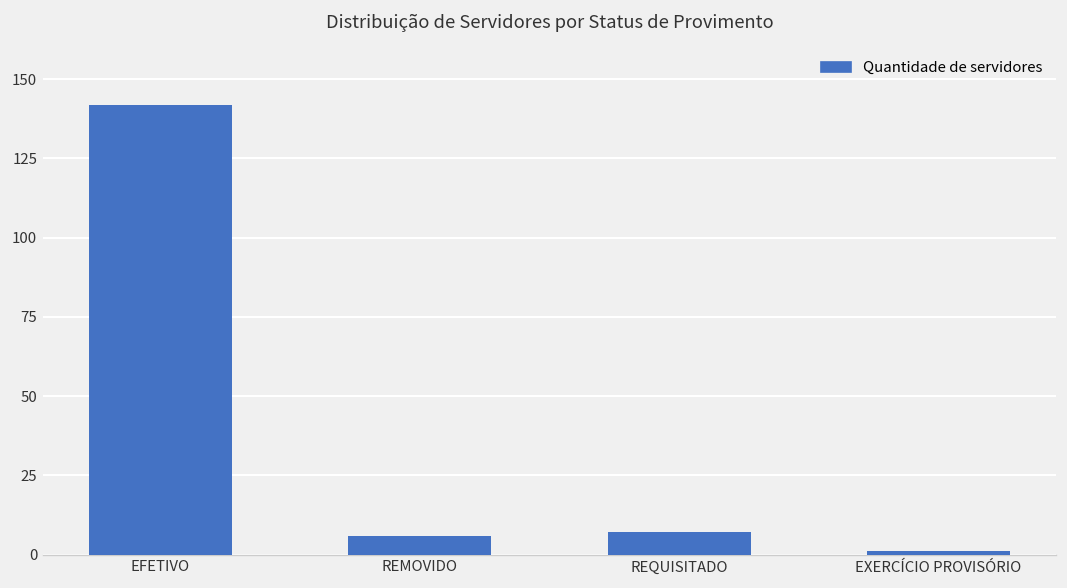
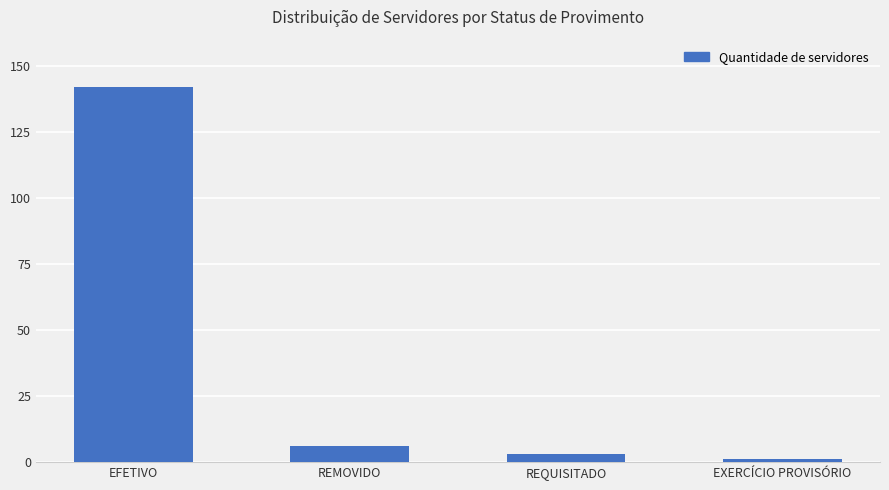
REQUISITADO: 7 -> 3
